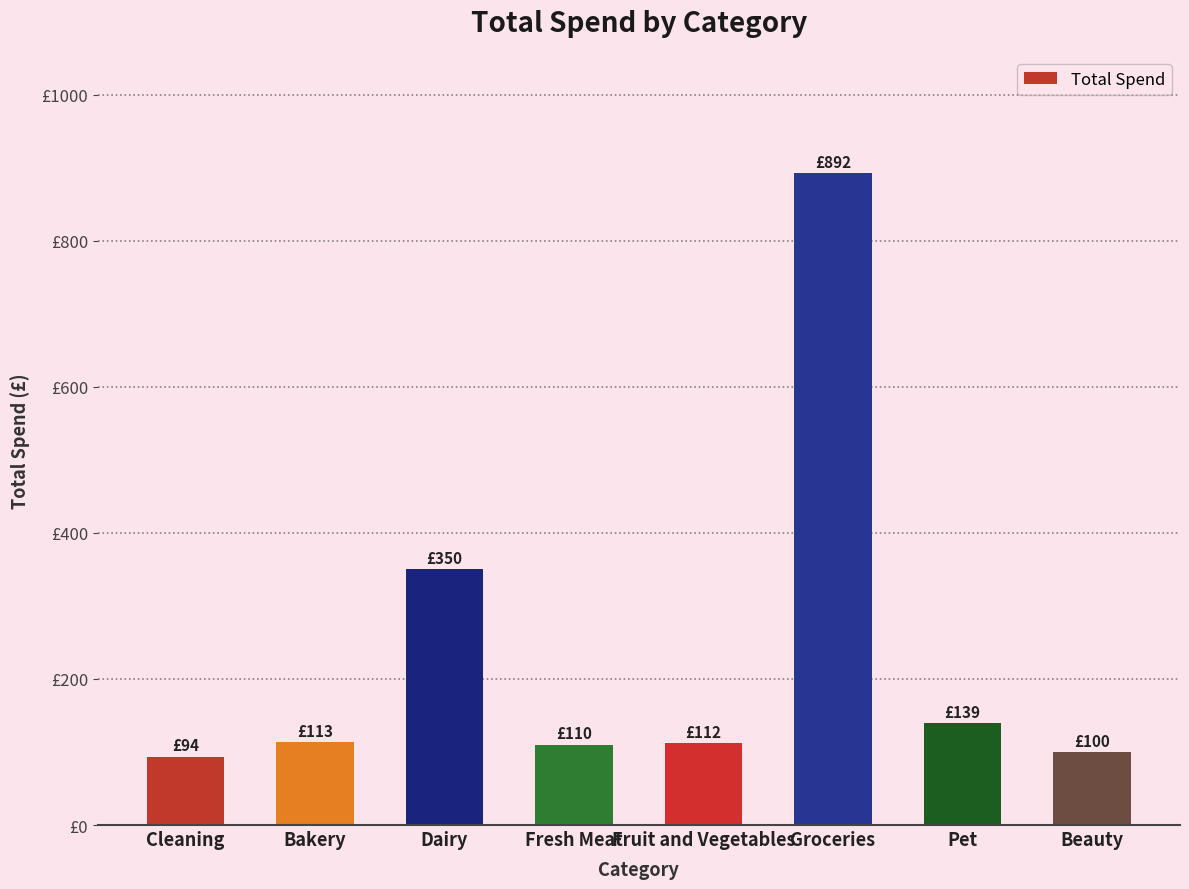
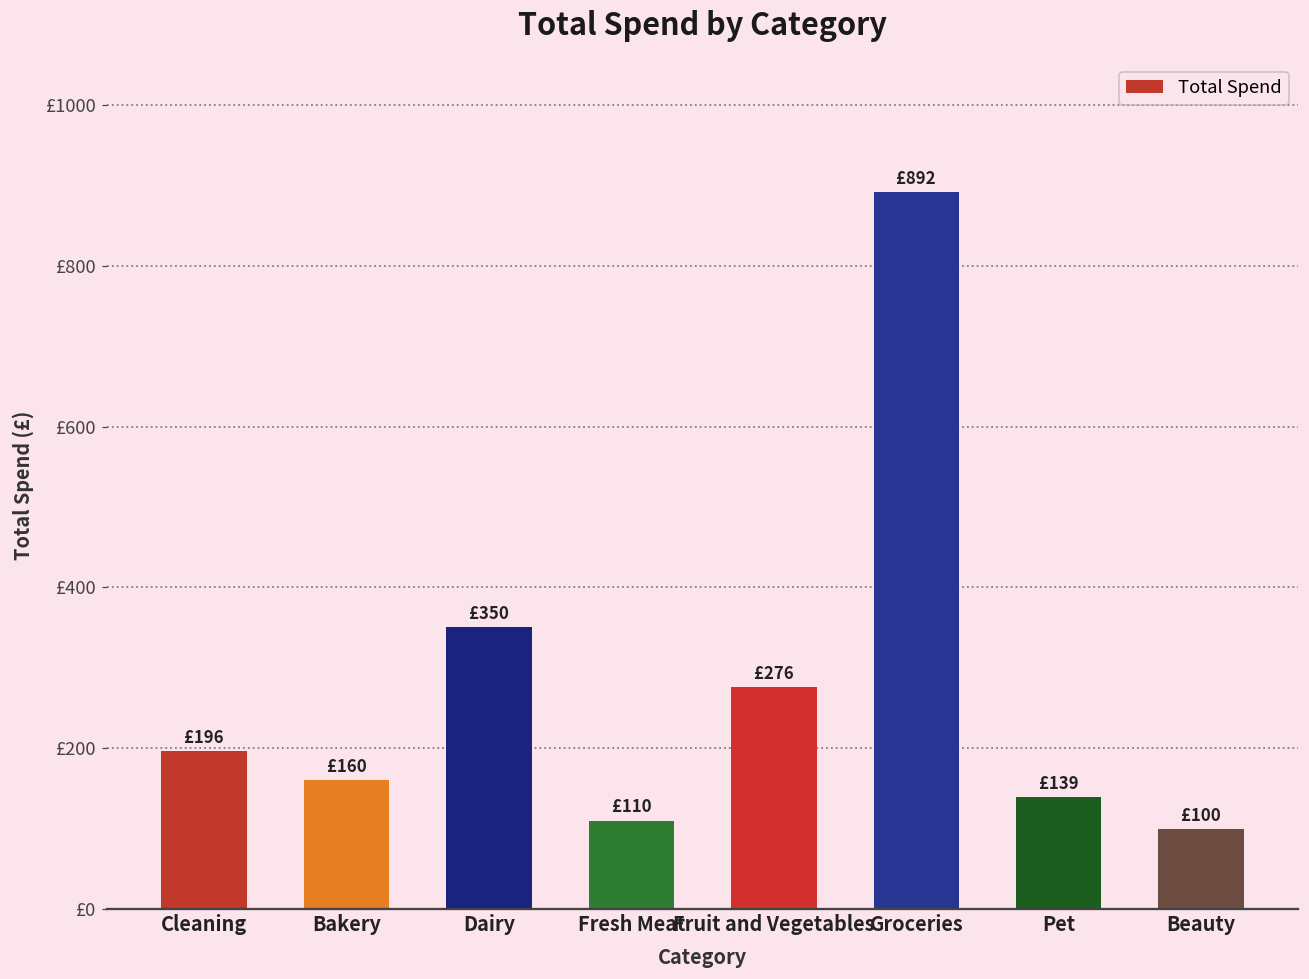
Cleaning: £94 -> £196
Bakery: £113 -> £160
Fruit and Vegetables: £112 -> £276
